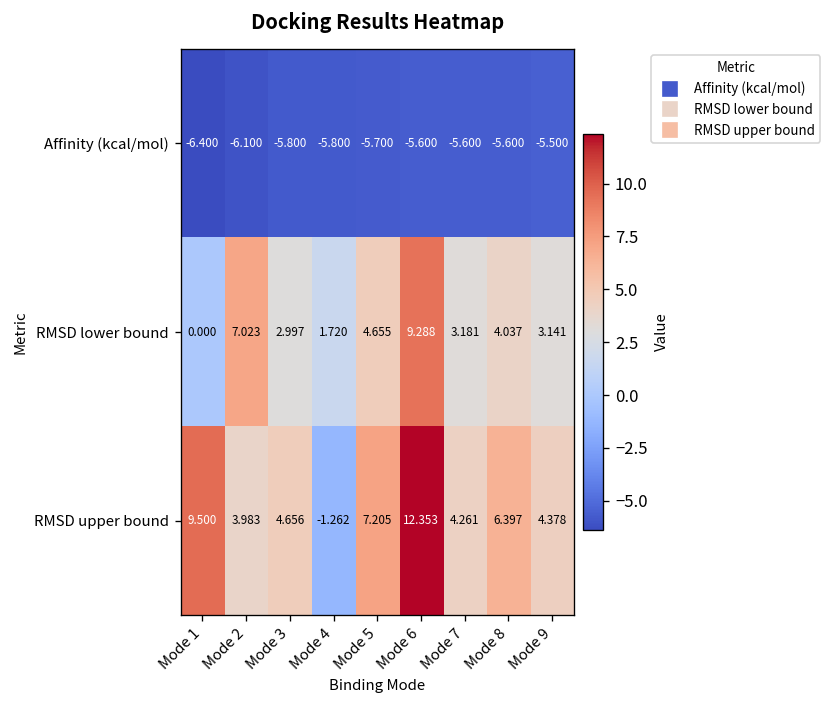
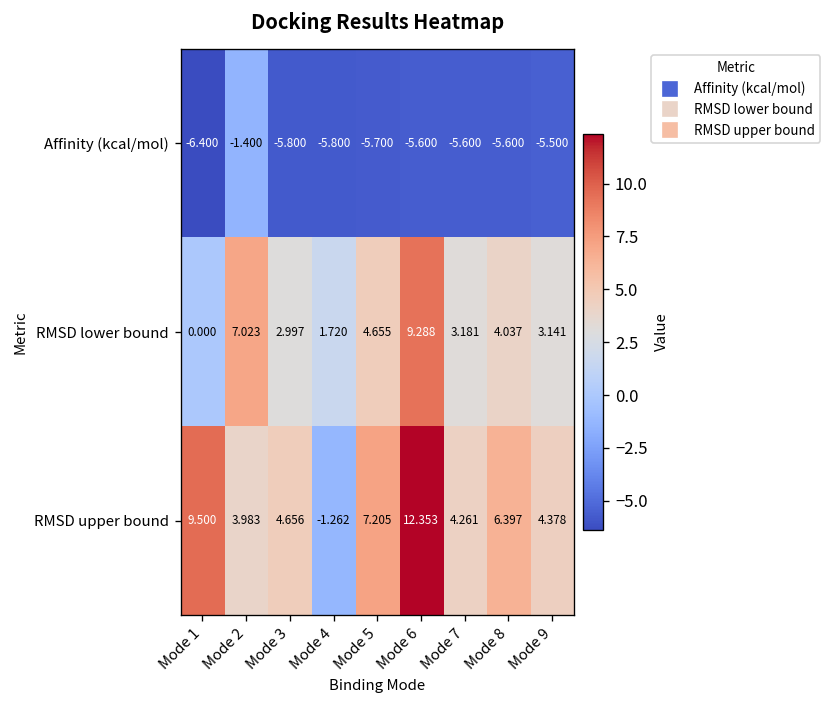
Affinity (kcal/mol), Mode 2: -6.100 -> -1.400
